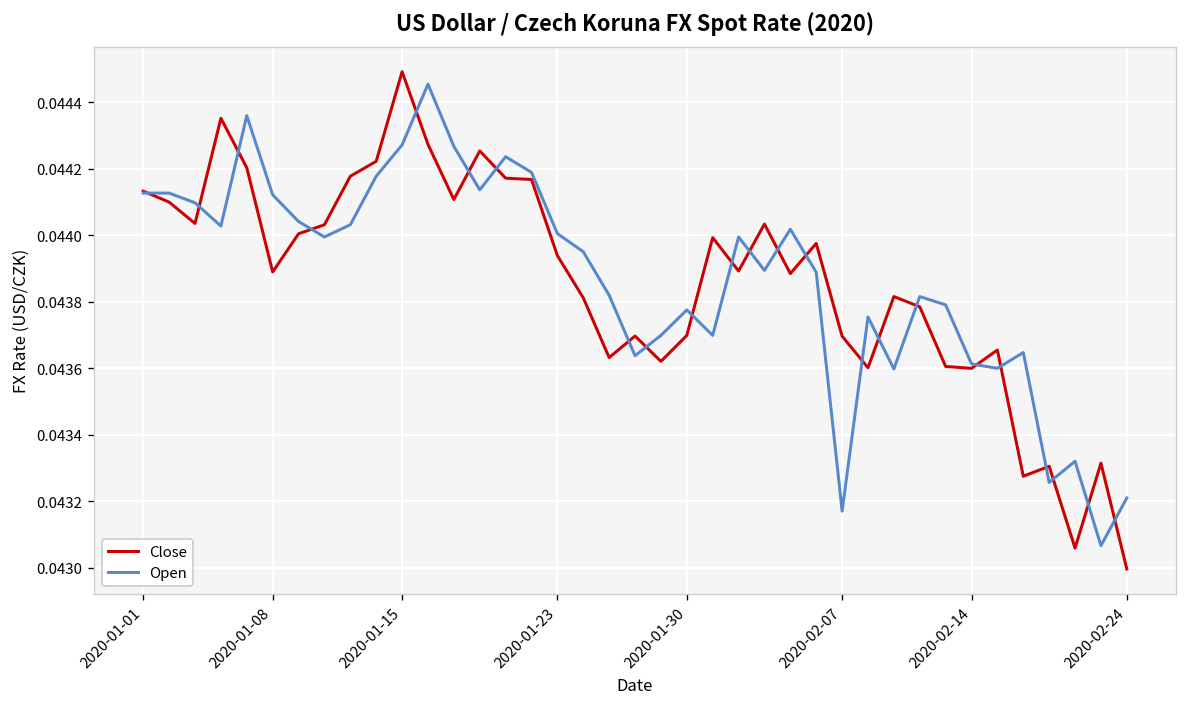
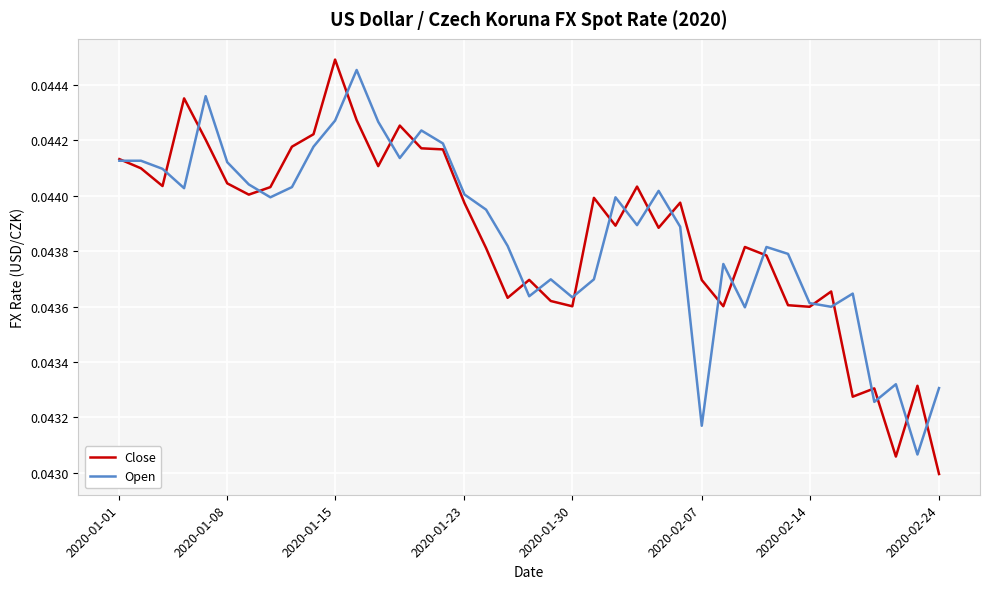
Close, 2020-01-08: 0.04389 -> 0.04405
Close, 2020-01-23: 0.04394 -> 0.04397
Close, 2020-01-30: 0.04370 -> 0.04360
Open, 2020-01-30: 0.04378 -> 0.04363
Open, 2020-02-24: 0.04321 -> 0.04331
